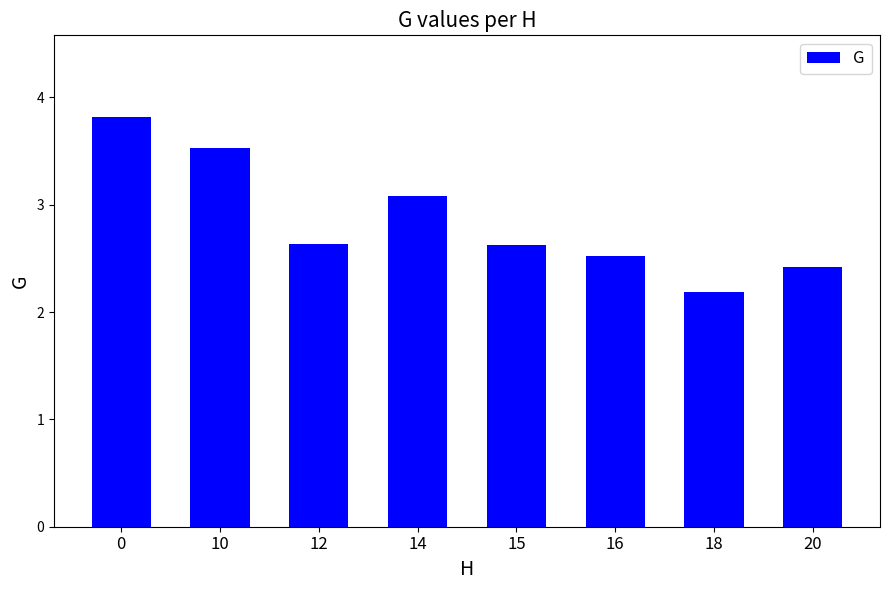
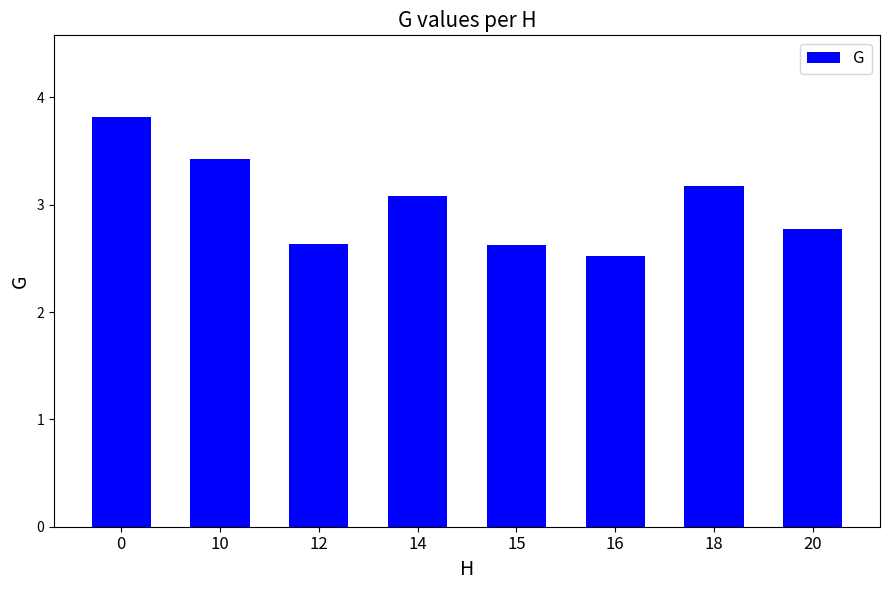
10: 3.53 -> 3.43
18: 2.19 -> 3.17
20: 2.42 -> 2.78
